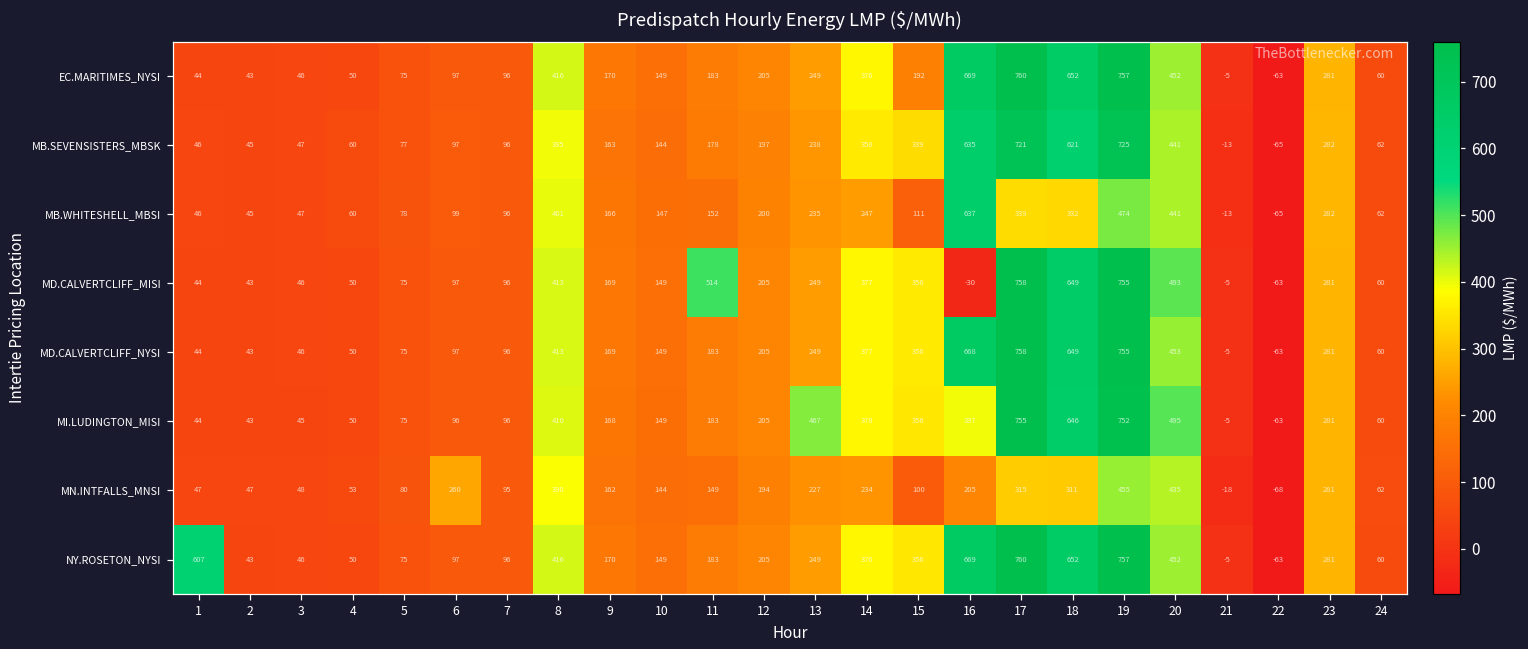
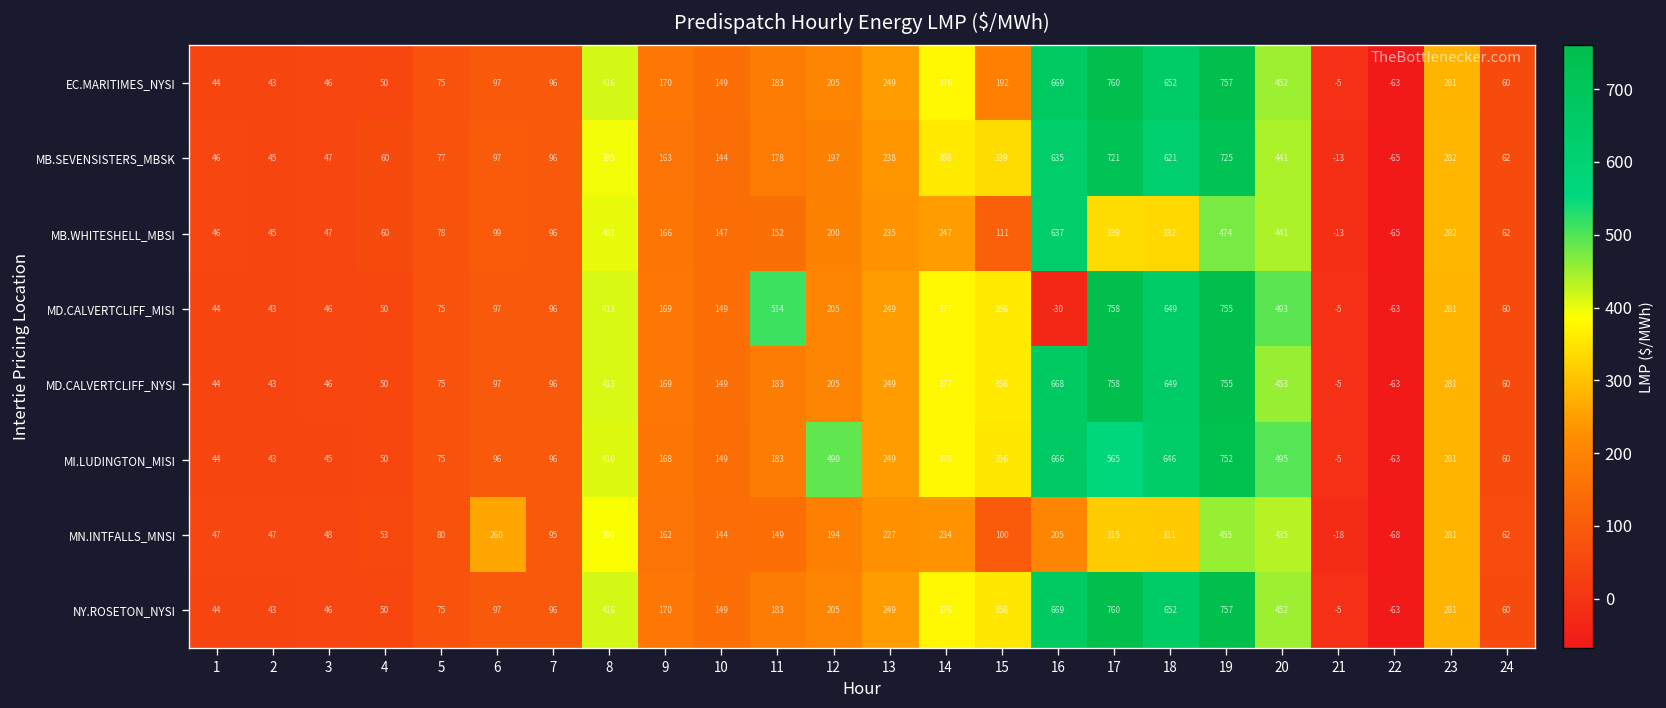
MI.LUDINGTON_MISI, 12: 205 -> 490
MI.LUDINGTON_MISI, 13: 467 -> 249
MI.LUDINGTON_MISI, 16: 397 -> 666
MI.LUDINGTON_MISI, 17: 755 -> 565
NY.ROSETON_NYSI, 1: 607 -> 44
